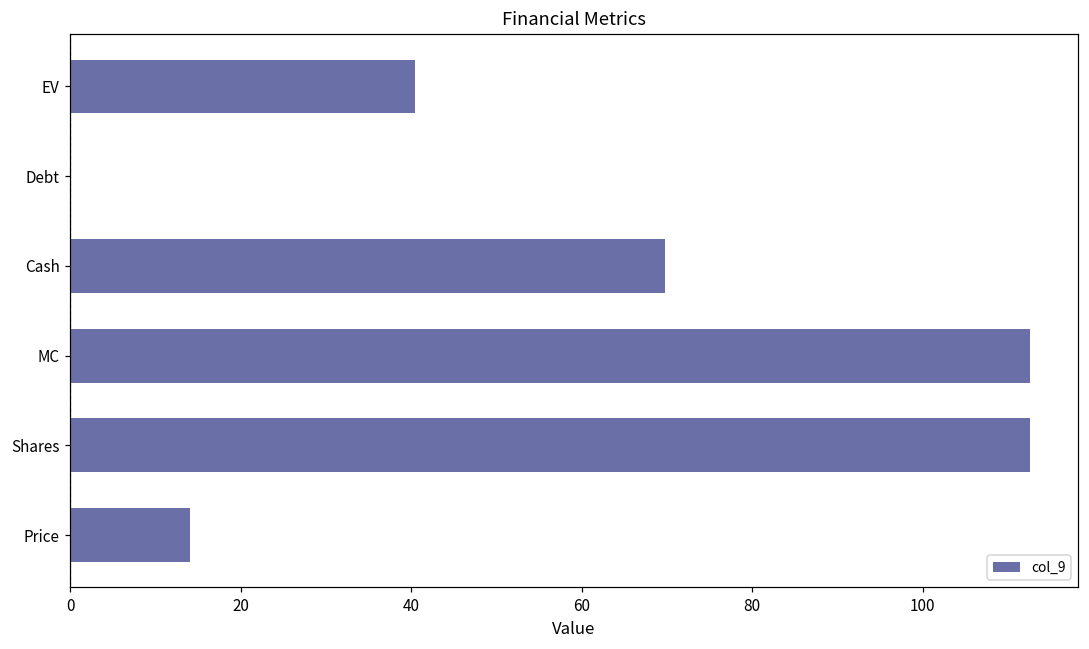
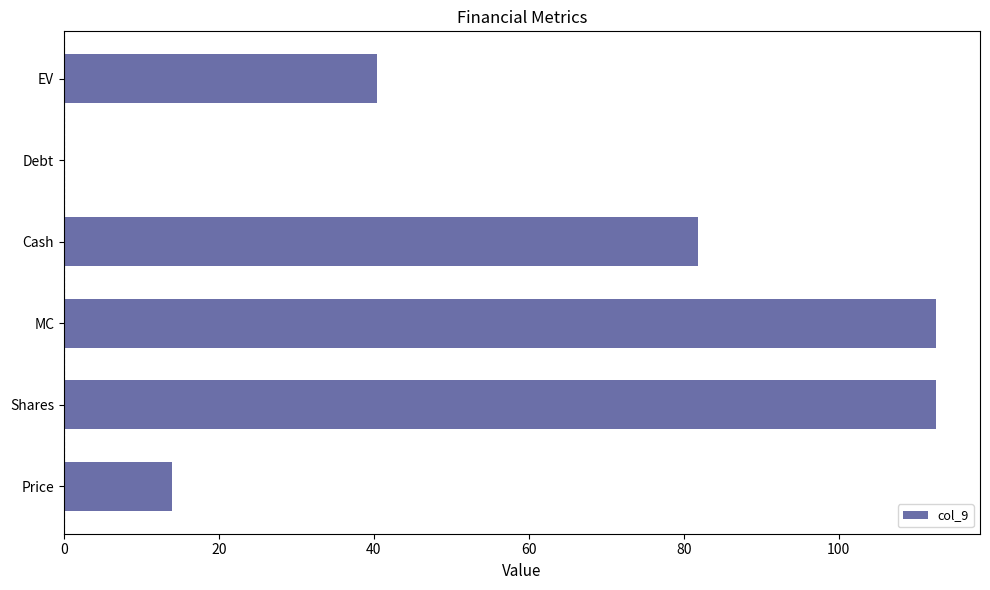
Cash: 70 -> 82
